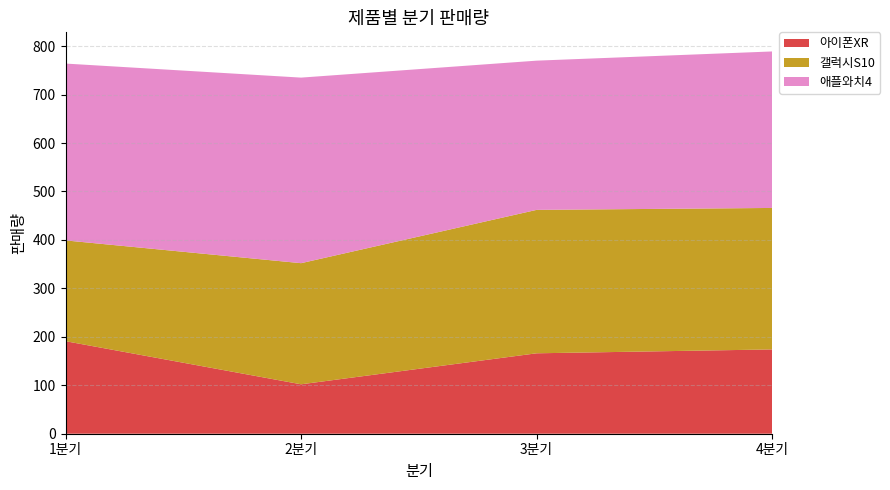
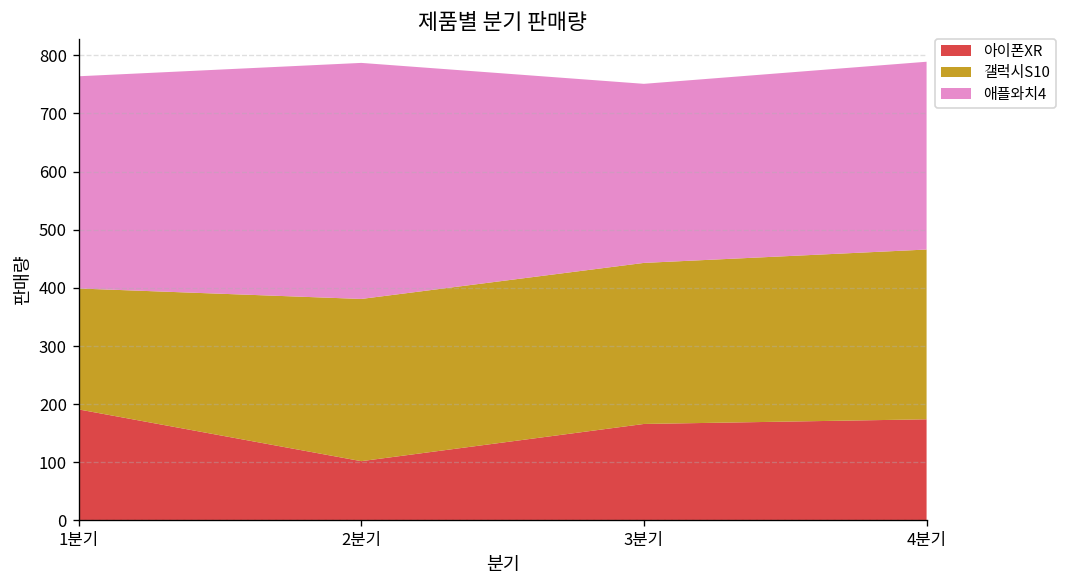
갤럭시S10, 2분기: 250 -> 280
애플와치4, 2분기: 380 -> 410
갤럭시S10, 3분기: 300 -> 280
